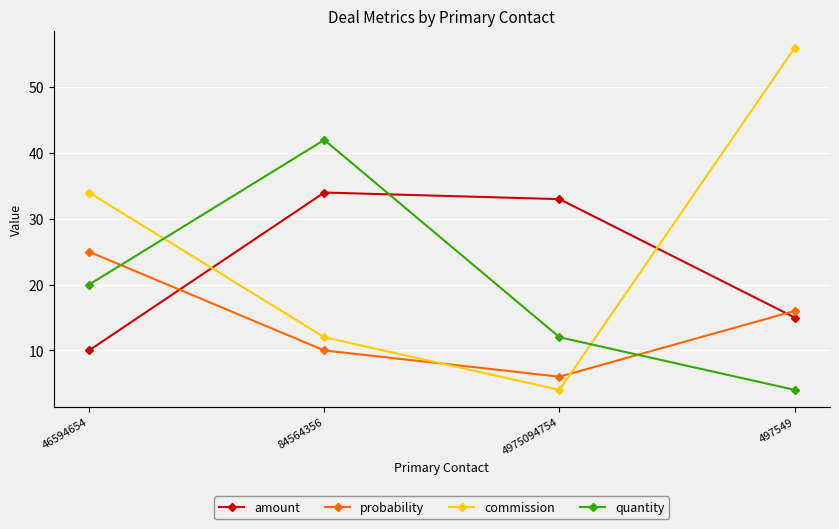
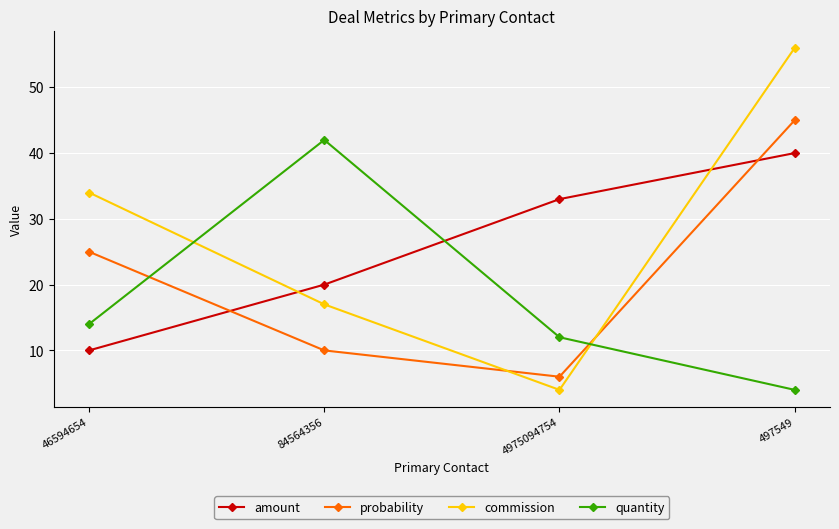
quantity, 46594654: 20 -> 14
amount, 84564356: 34 -> 20
commission, 84564356: 12 -> 17
amount, 497549: 15 -> 40
probability, 497549: 16 -> 45
